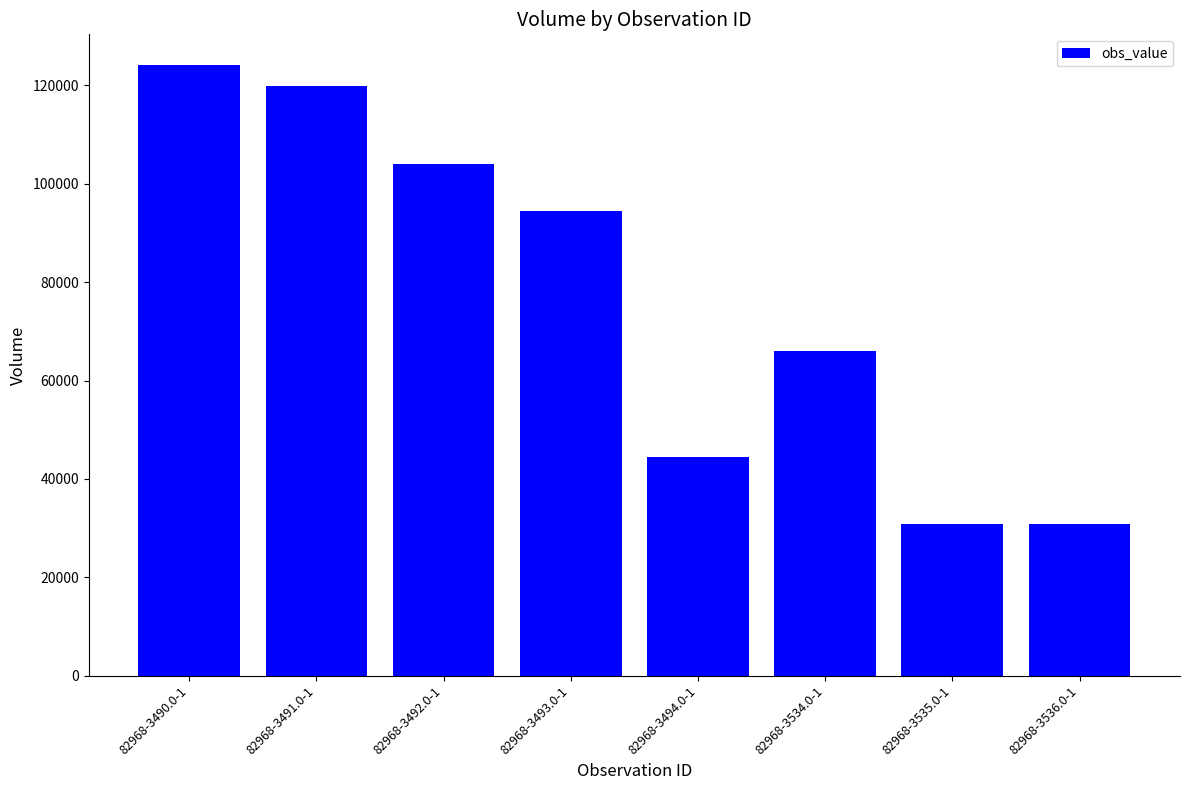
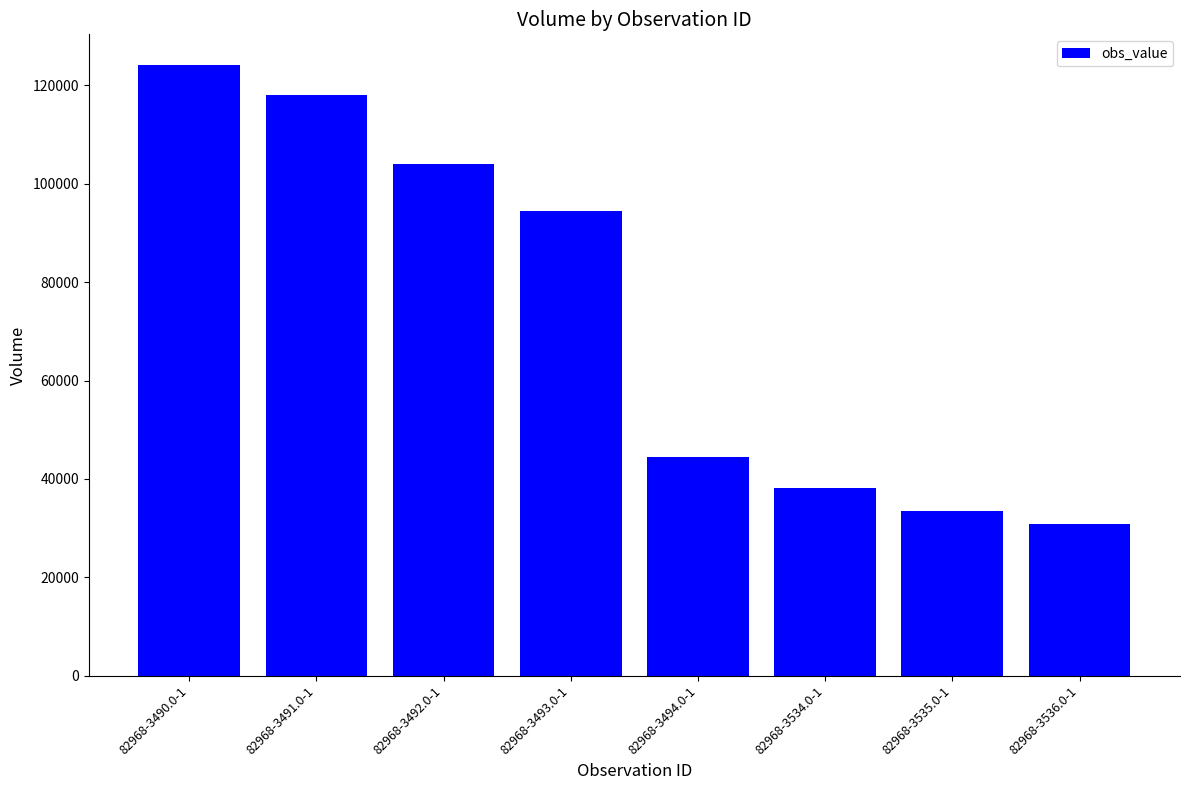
82968-3491.0-1: 120000 -> 118000
82968-3534.0-1: 66000 -> 38000
82968-3535.0-1: 31000 -> 34000
